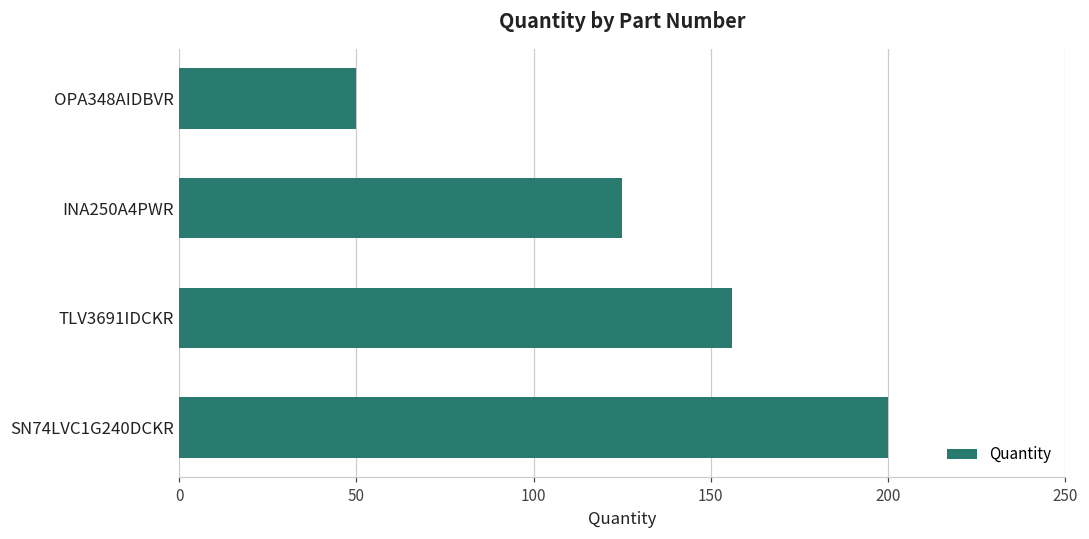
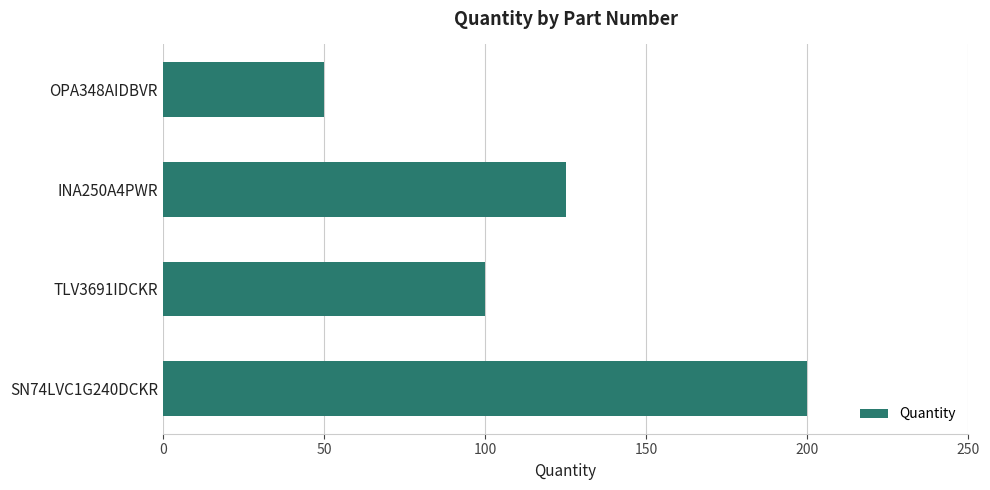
TLV3691IDCKR: 156 -> 100
